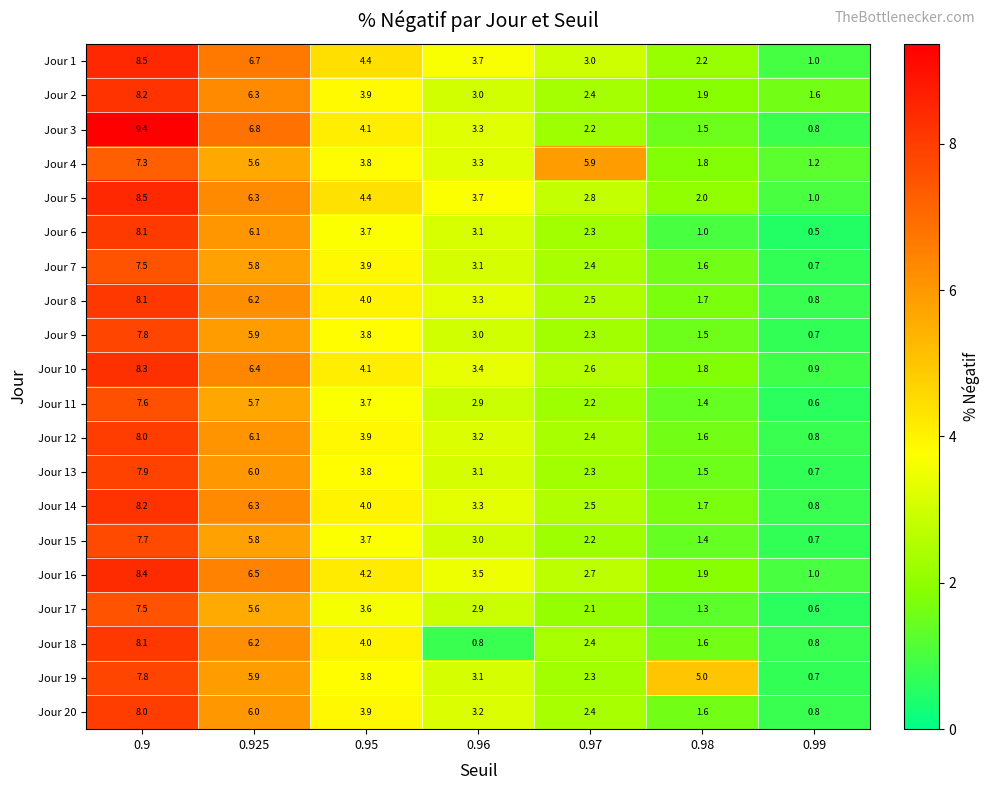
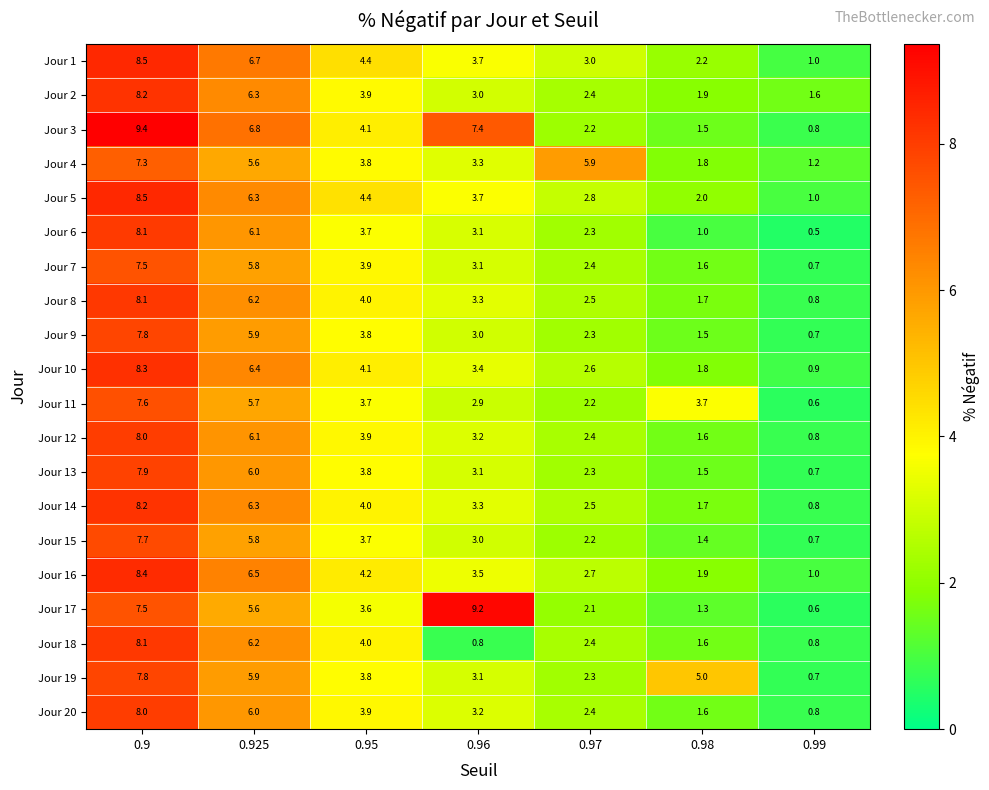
Jour 3, 0.96: 3.3 -> 7.4
Jour 11, 0.98: 1.4 -> 3.7
Jour 17, 0.96: 2.9 -> 9.2
